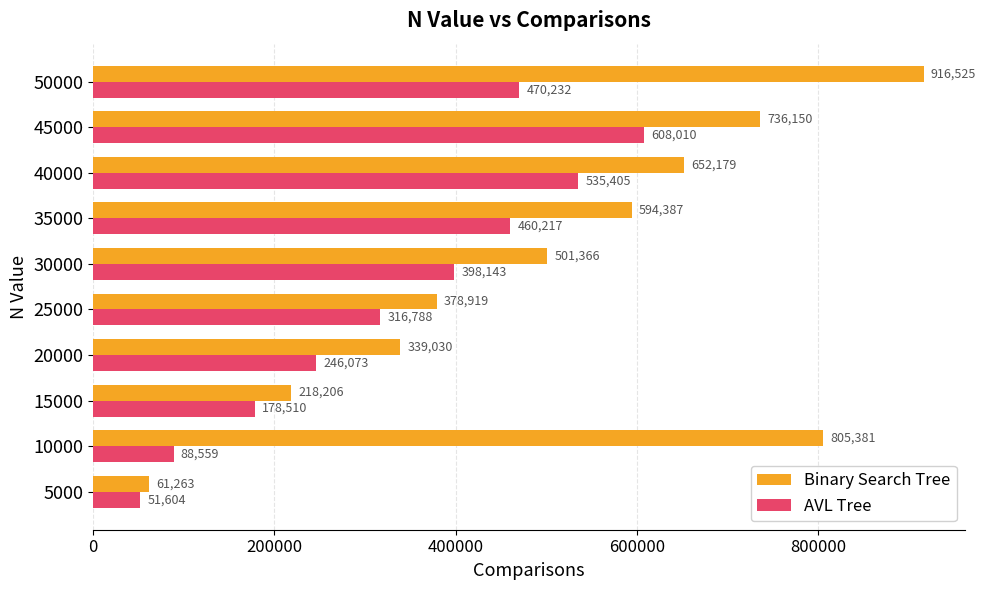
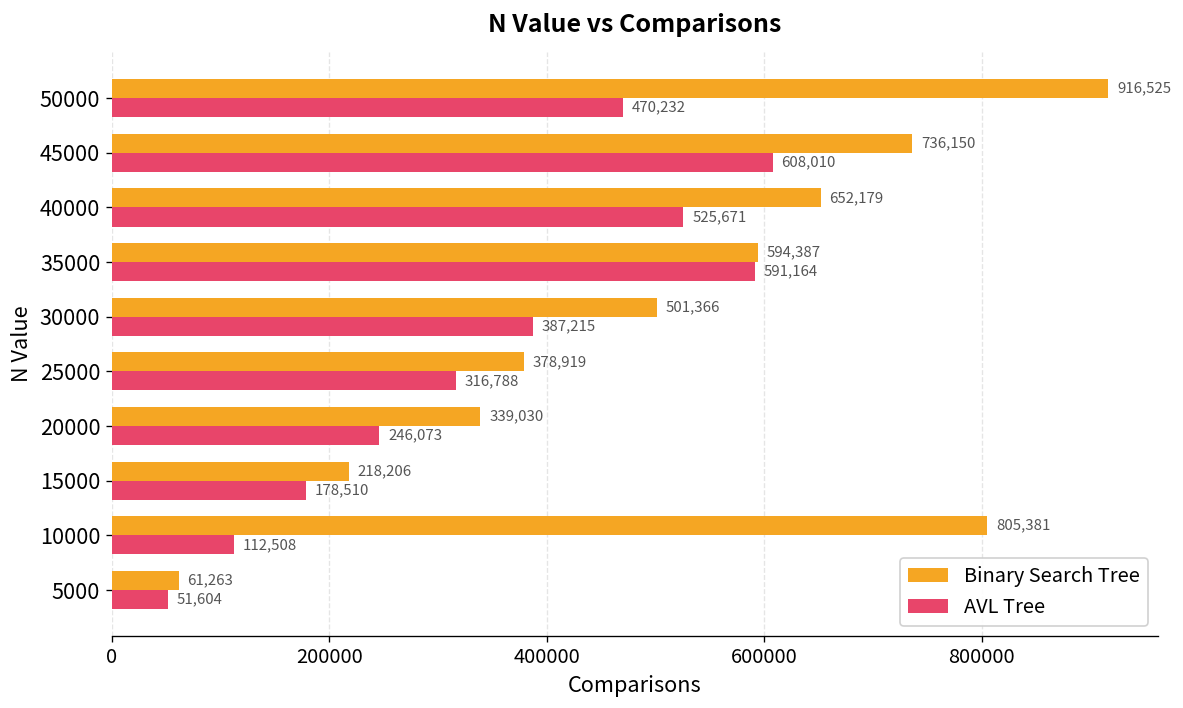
AVL Tree, 40000: 535,405 -> 525,671
AVL Tree, 35000: 460,217 -> 591,164
AVL Tree, 30000: 398,143 -> 387,215
AVL Tree, 10000: 88,559 -> 112,508
